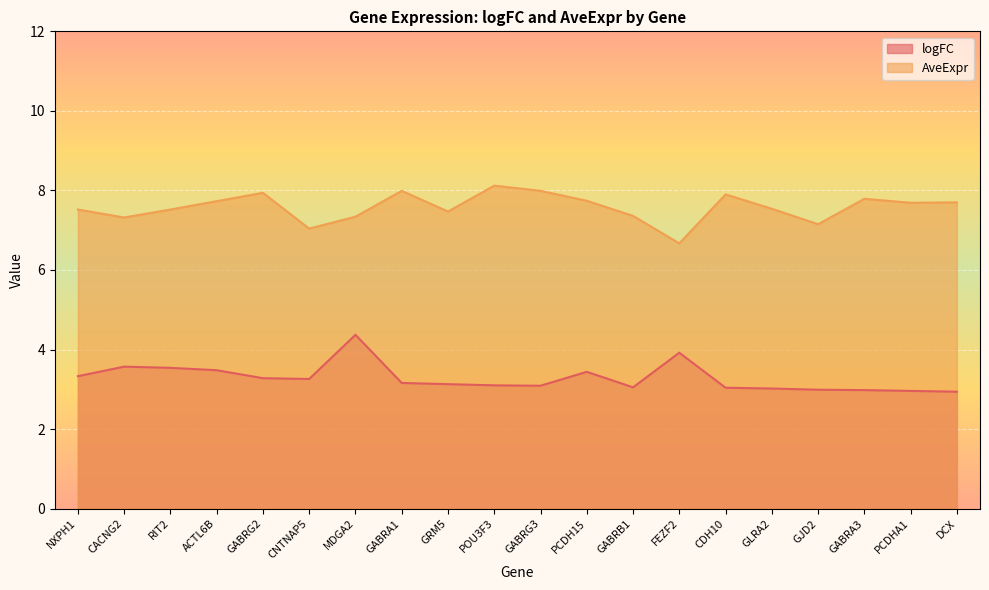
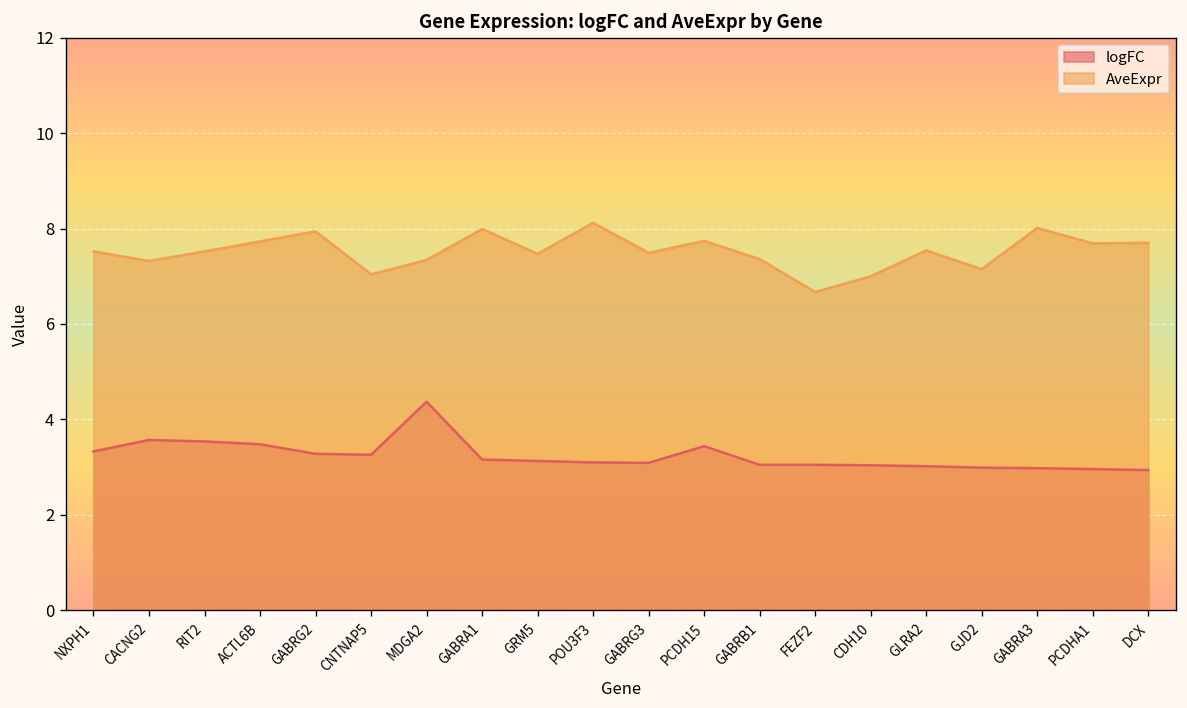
AveExpr, GABRG3: 8.0 -> 7.5
logFC, FEZF2: 3.9 -> 3.1
AveExpr, CDH10: 7.9 -> 7.0
AveExpr, GABRA3: 7.8 -> 8.0
